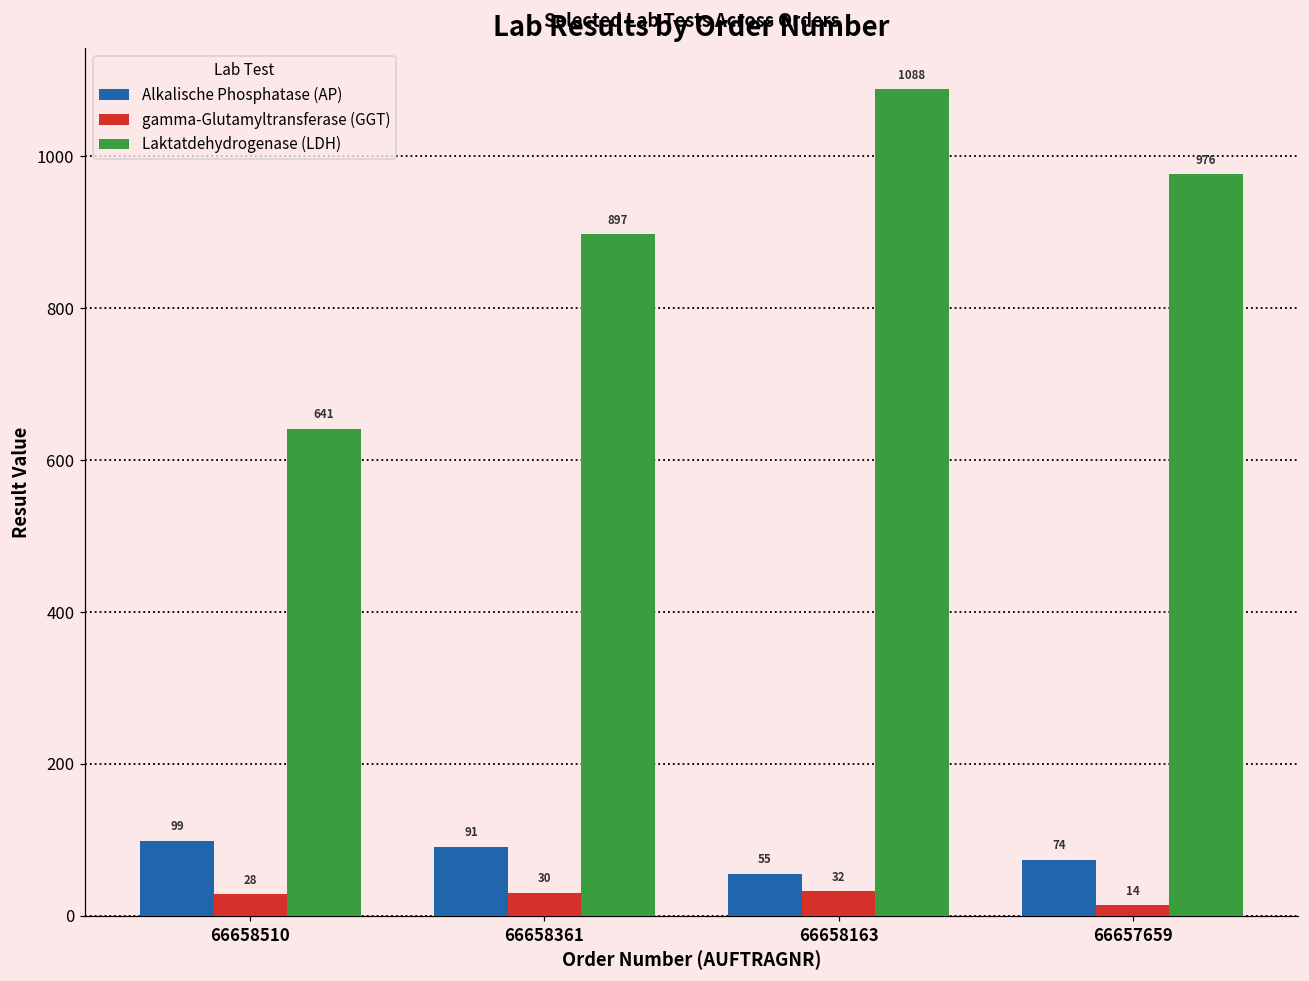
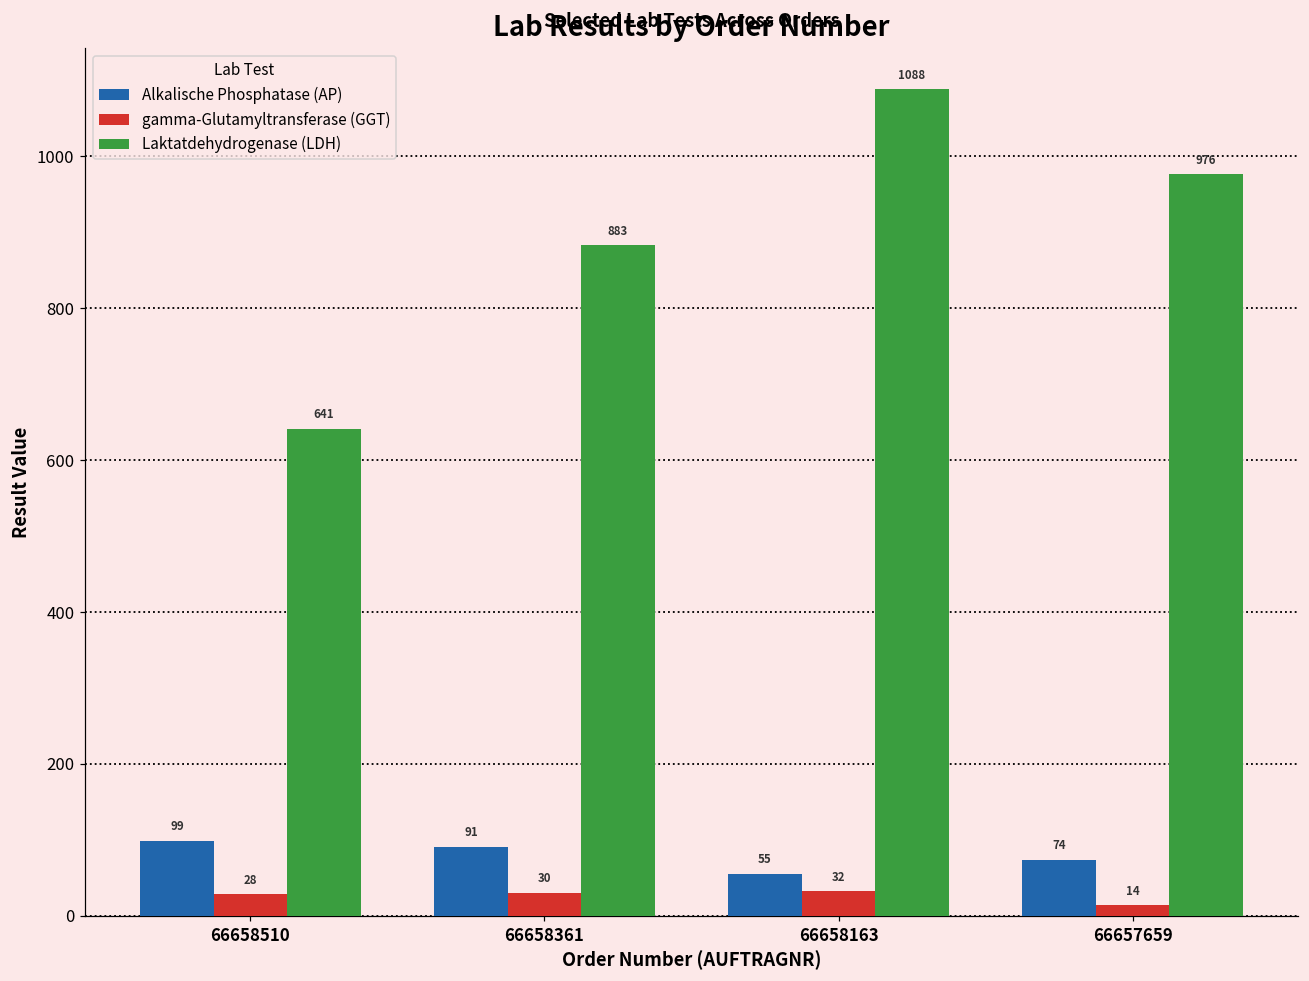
Laktatdehydrogenase (LDH), 66658361: 897 -> 883
